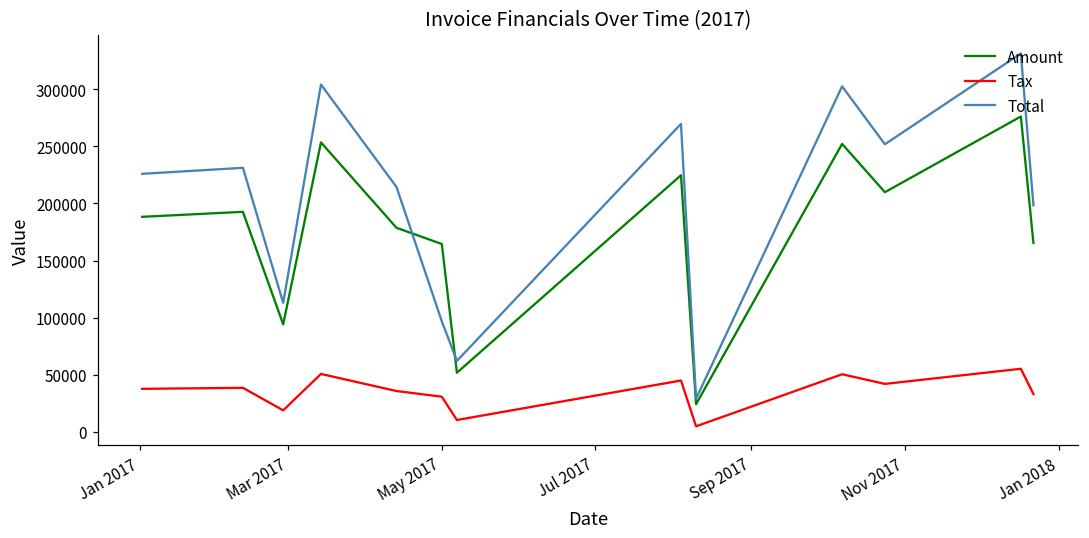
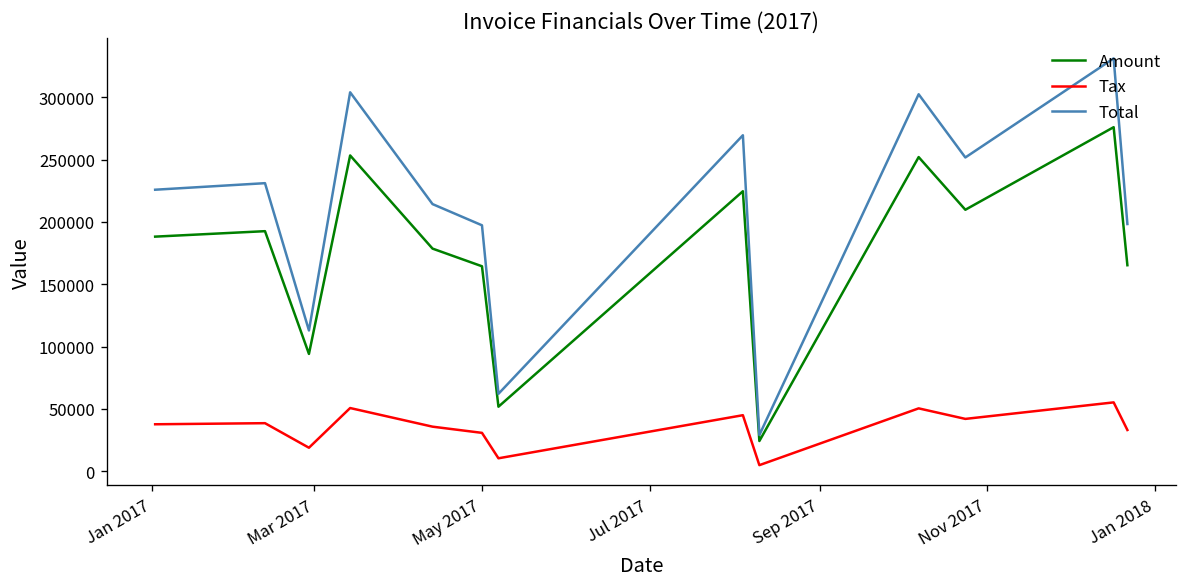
Total, May 2017: 97000 -> 197000
